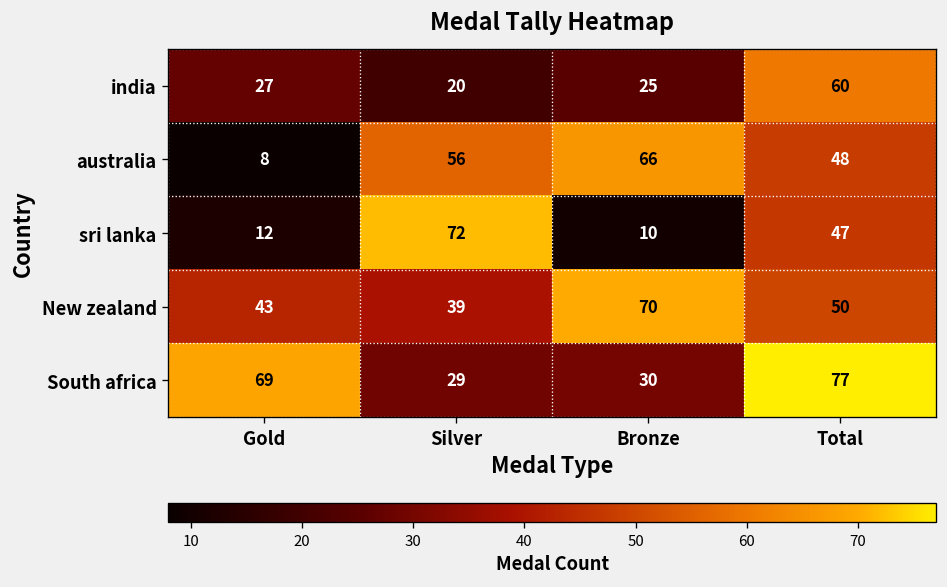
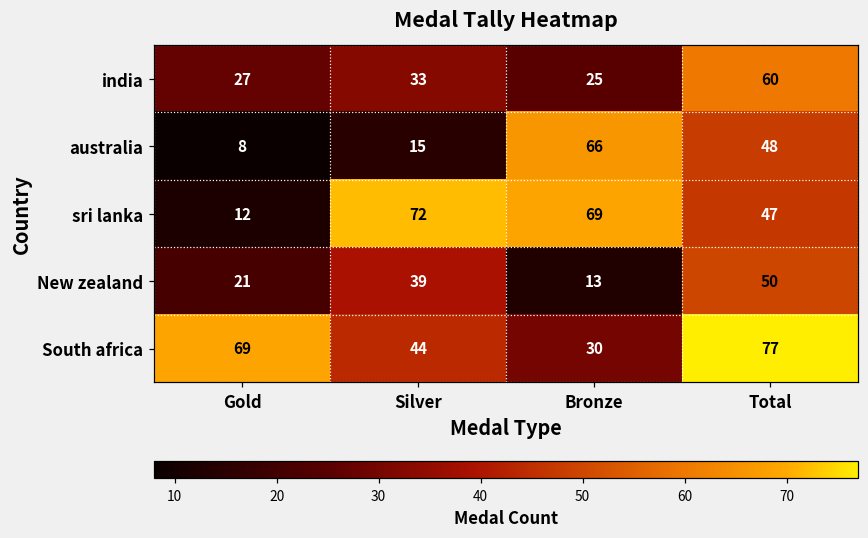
india, Silver: 20 -> 33
australia, Silver: 56 -> 15
sri lanka, Bronze: 10 -> 69
New zealand, Gold: 43 -> 21
New zealand, Bronze: 70 -> 13
South africa, Silver: 29 -> 44
